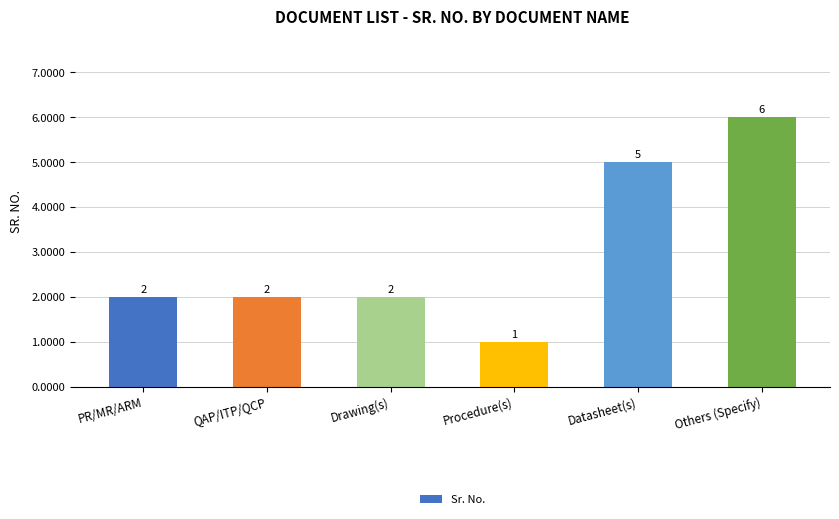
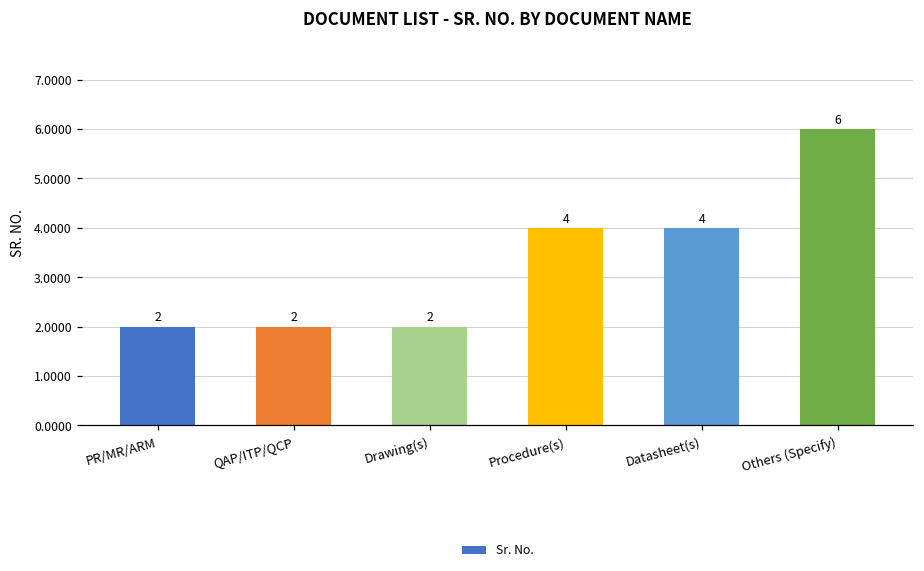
Procedure(s): 1 -> 4
Datasheet(s): 5 -> 4
